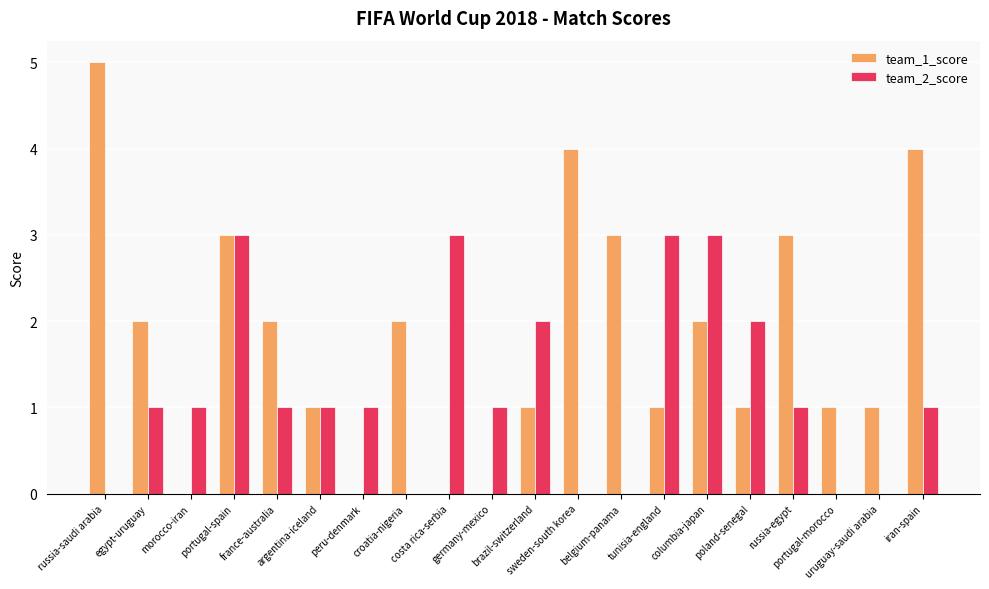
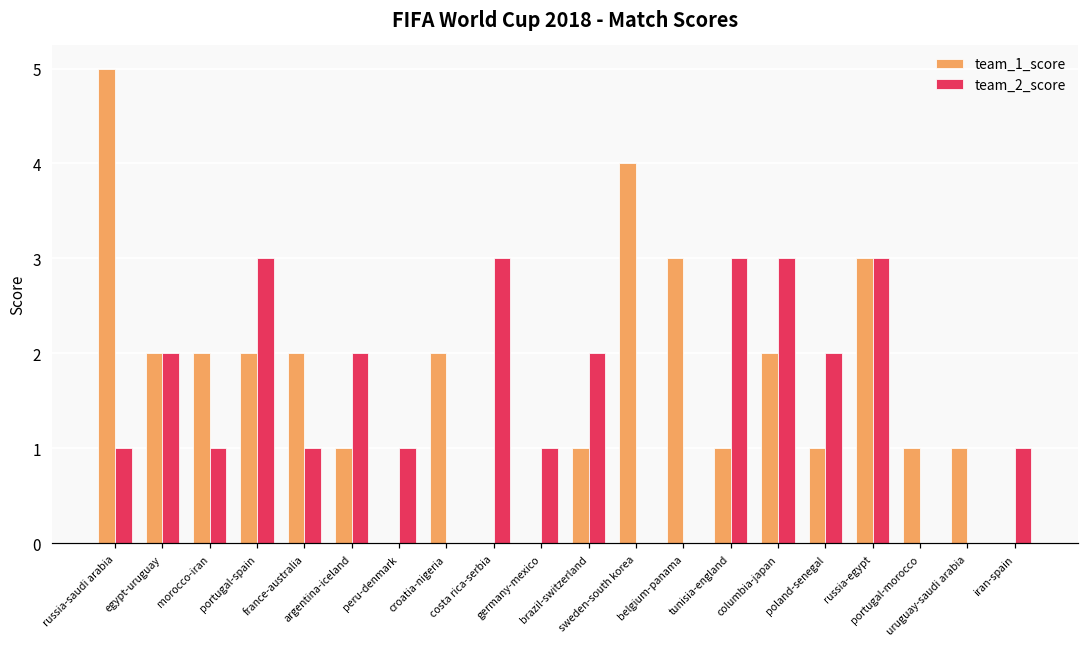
team_2_score, russia-saudi arabia: 0 -> 1
team_2_score, egypt-uruguay: 1 -> 2
team_1_score, morocco-iran: 0 -> 2
team_1_score, portugal-spain: 3 -> 2
team_2_score, argentina-iceland: 1 -> 2
team_2_score, russia-egypt: 1 -> 3
team_1_score, iran-spain: 4 -> 0
